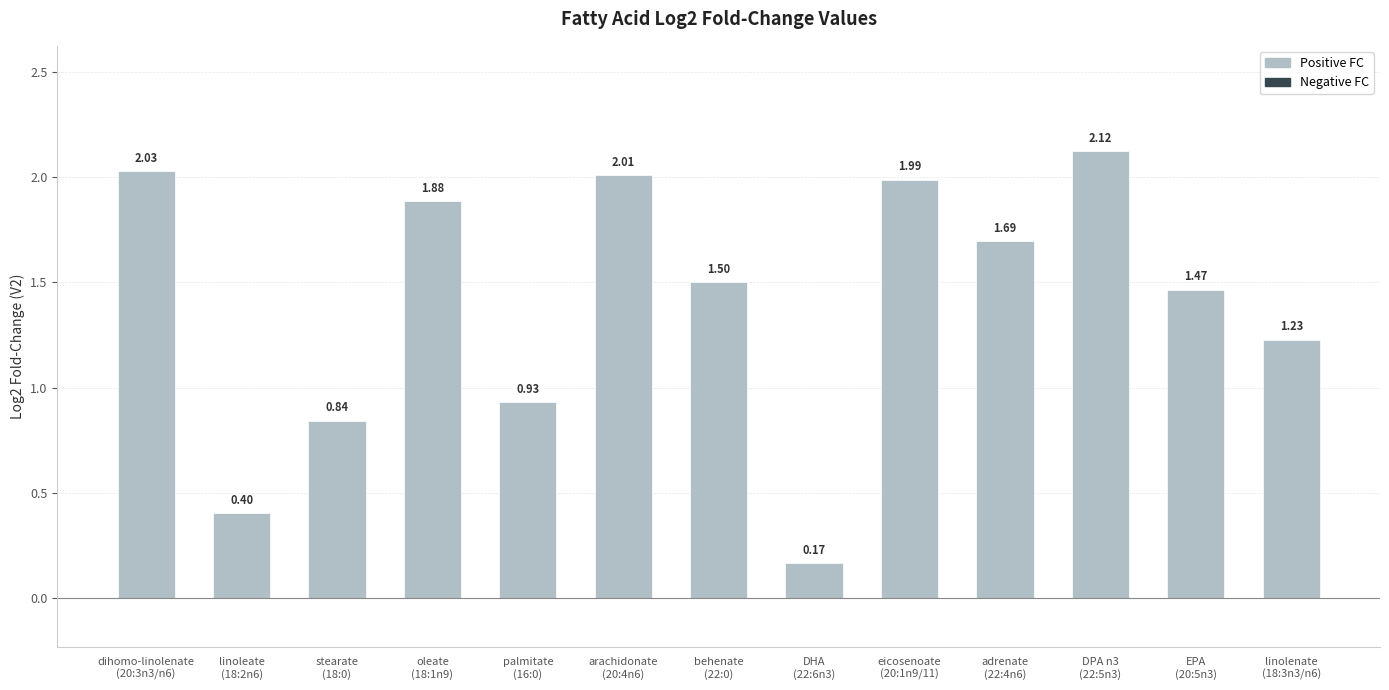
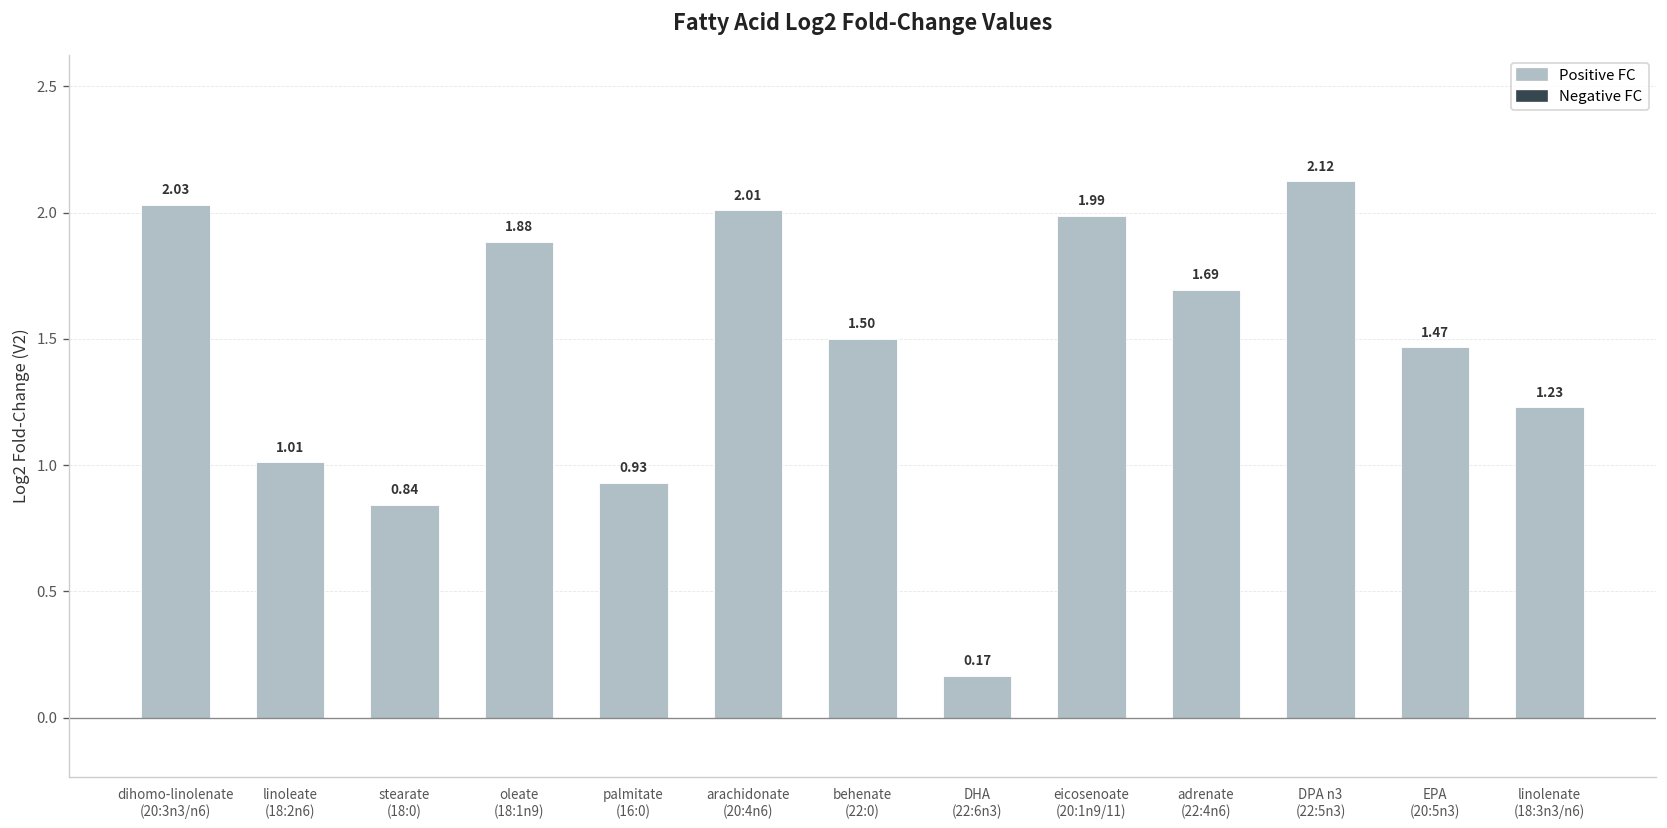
linoleate (18:2n6): 0.40 -> 1.01
